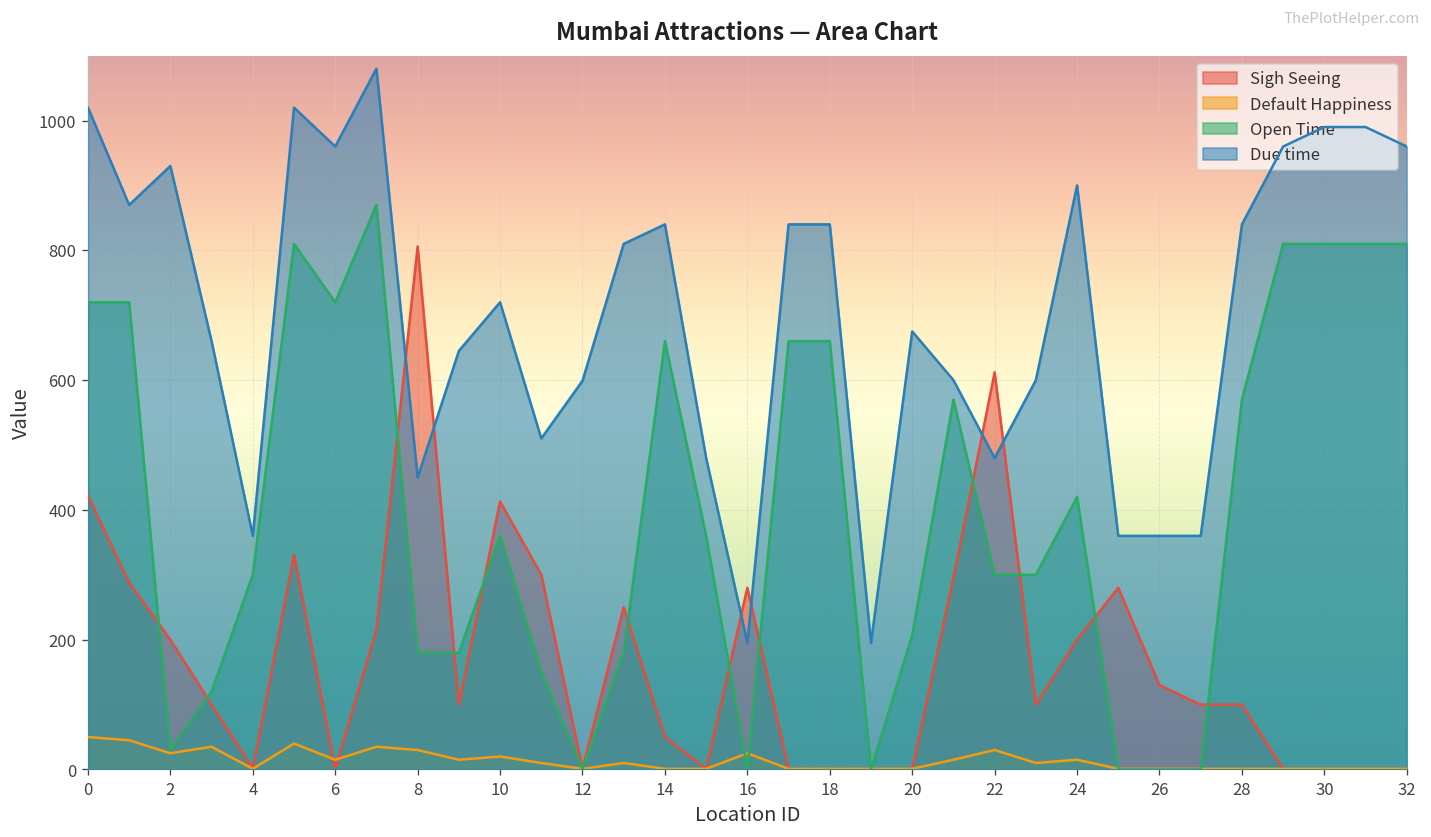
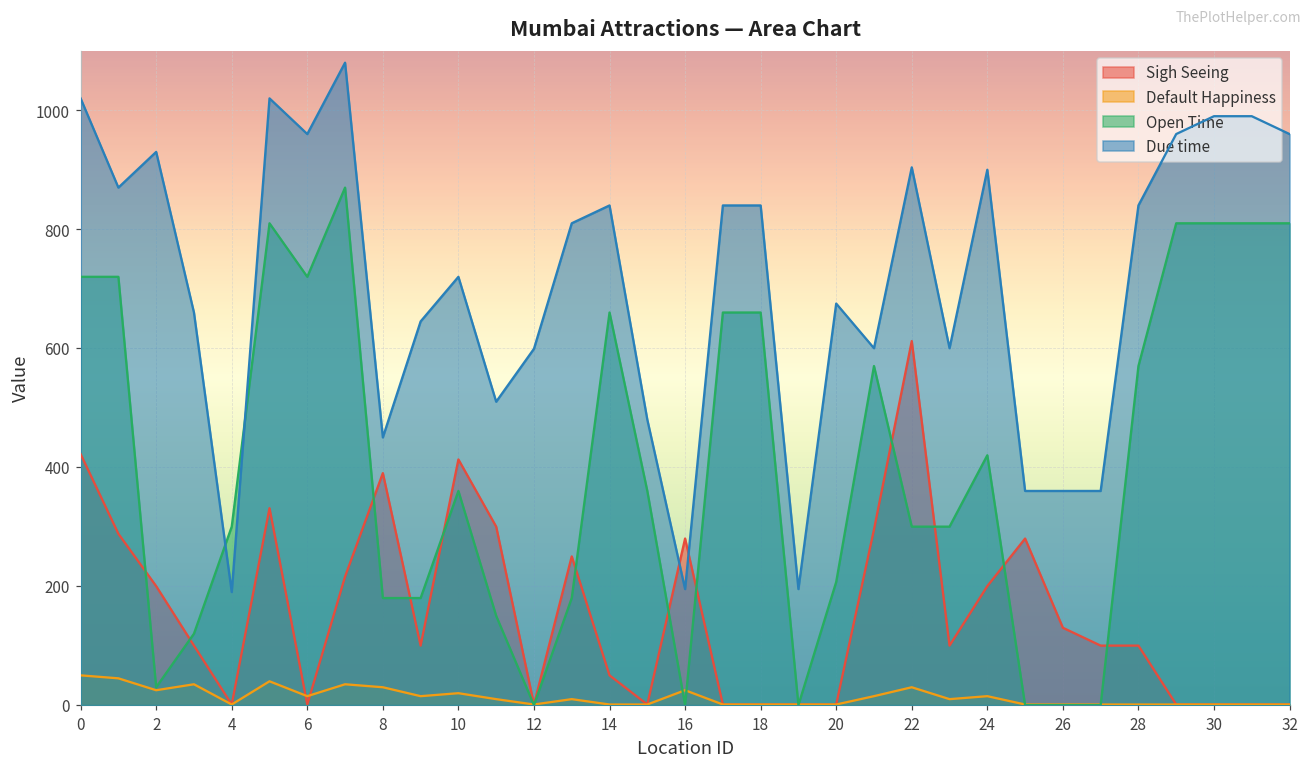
Due time, 4: 360 -> 190
Sigh Seeing, 8: 810 -> 390
Due time, 22: 480 -> 900
